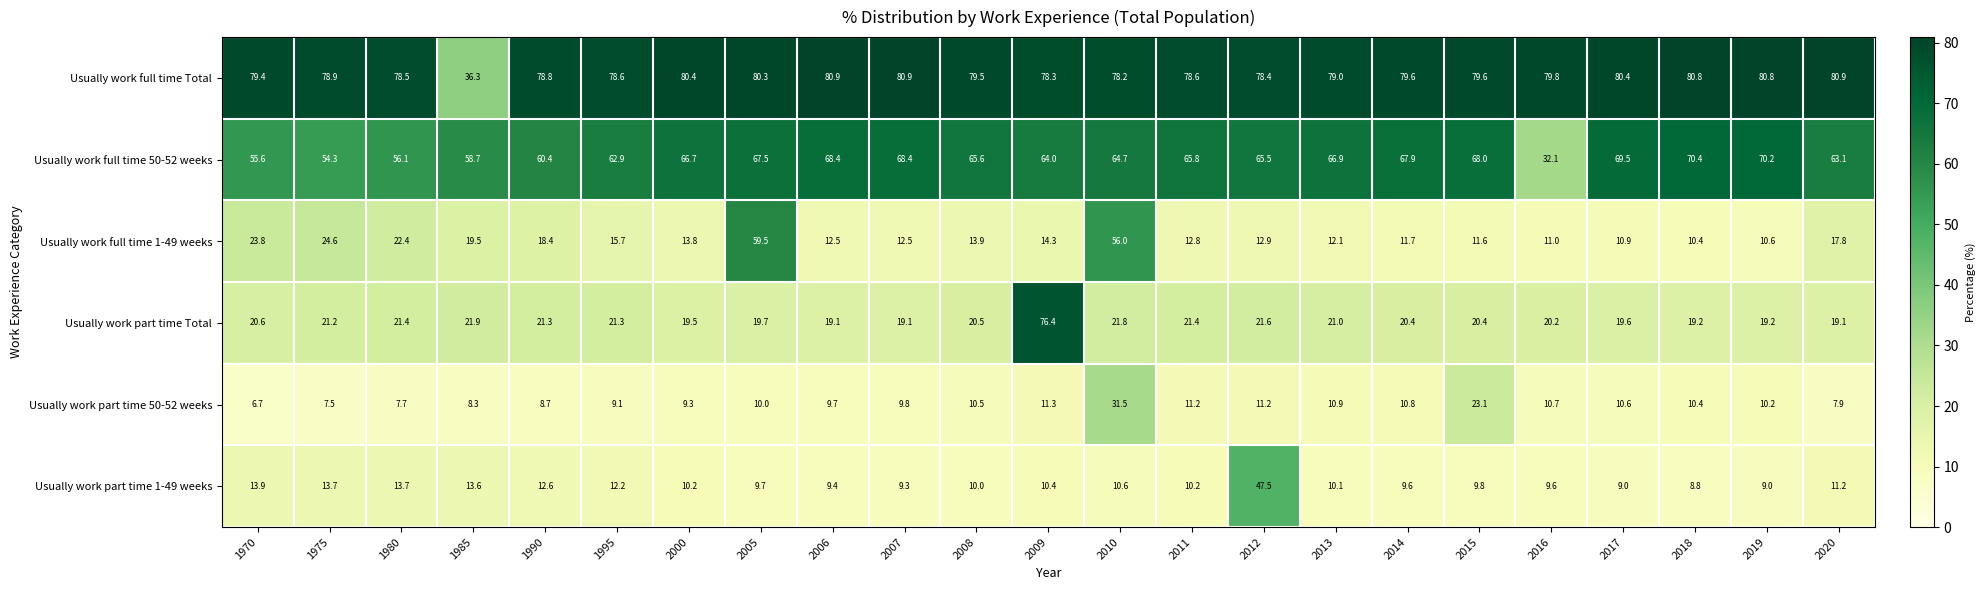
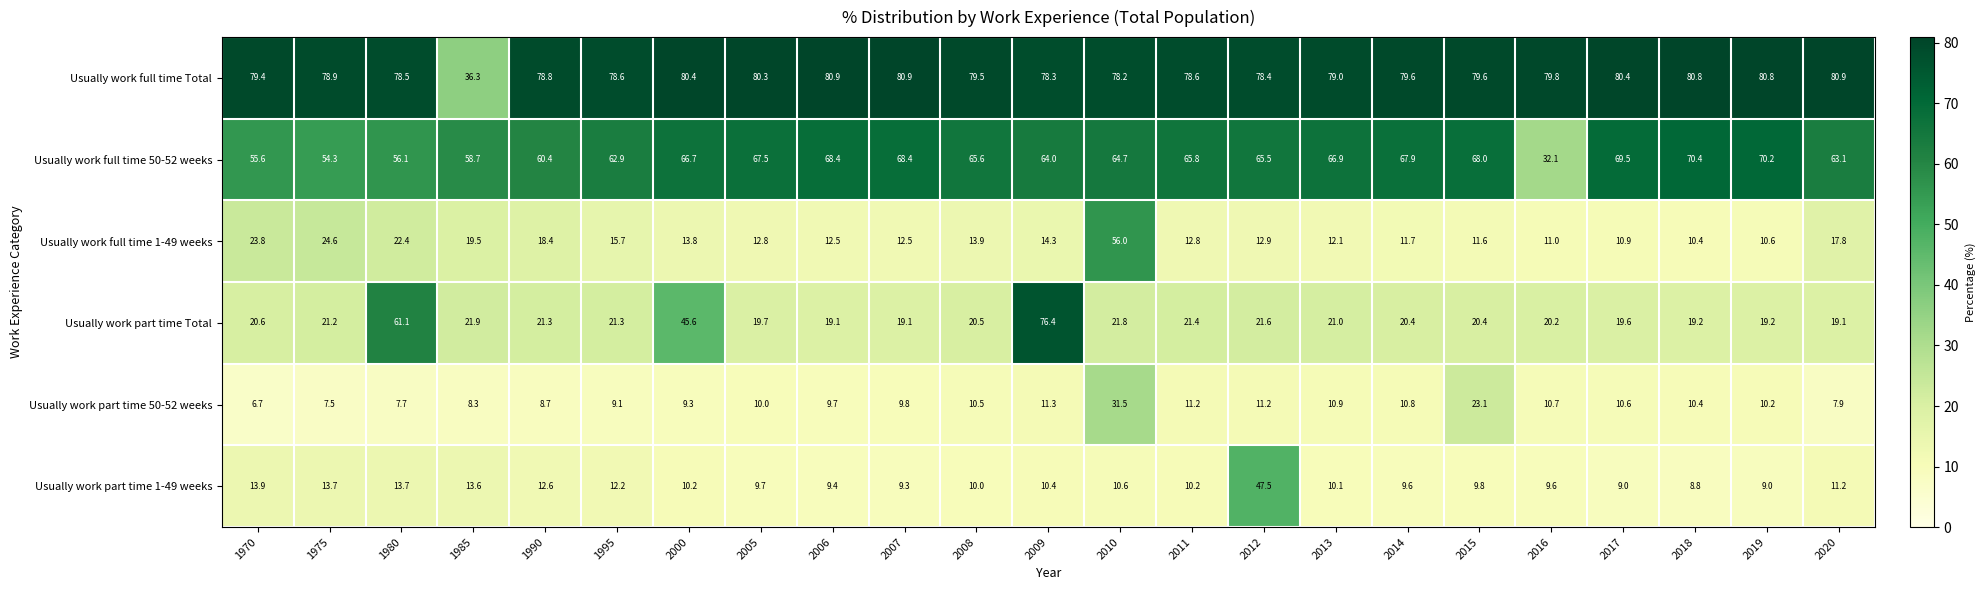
Usually work full time 1-49 weeks, 2005: 59.5 -> 12.8
Usually work part time Total, 1980: 21.4 -> 61.1
Usually work part time Total, 2000: 19.5 -> 45.6
